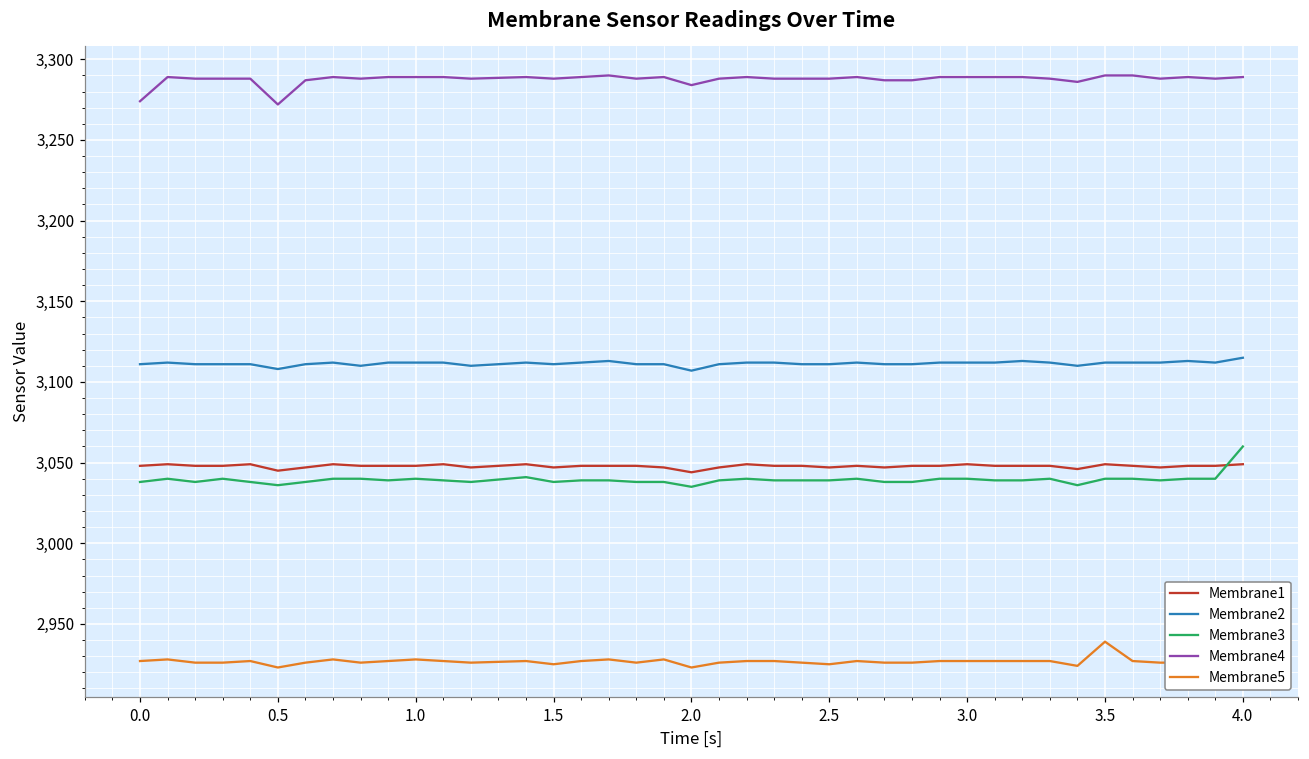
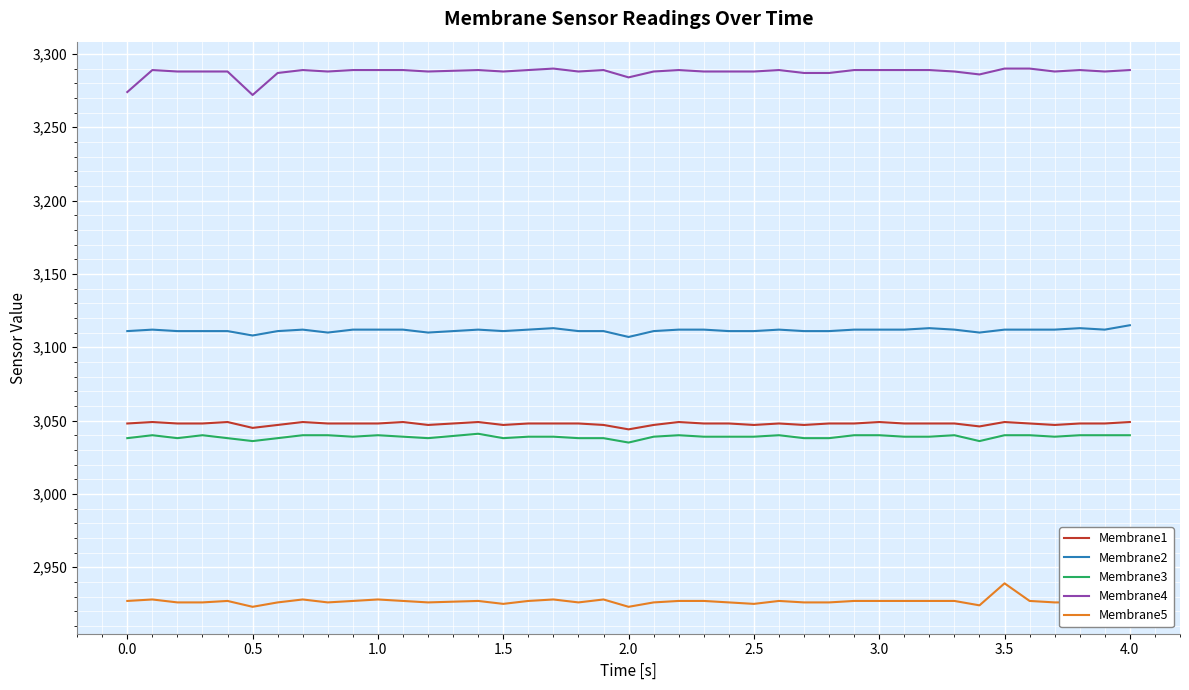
Membrane3, 4.0: 3,060 -> 3,040
